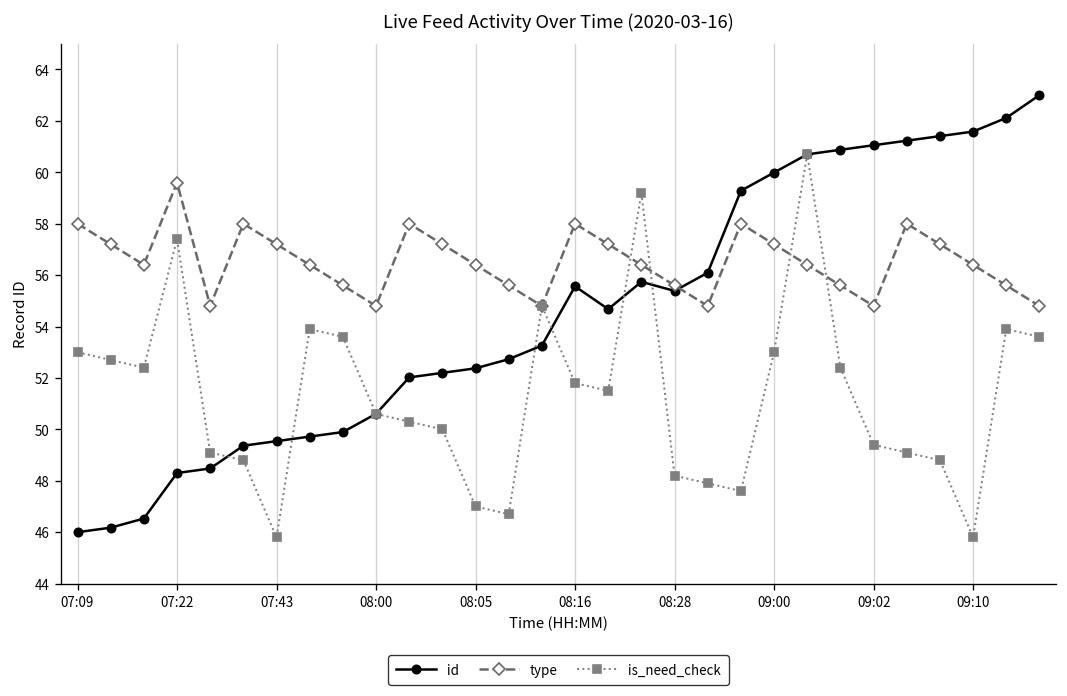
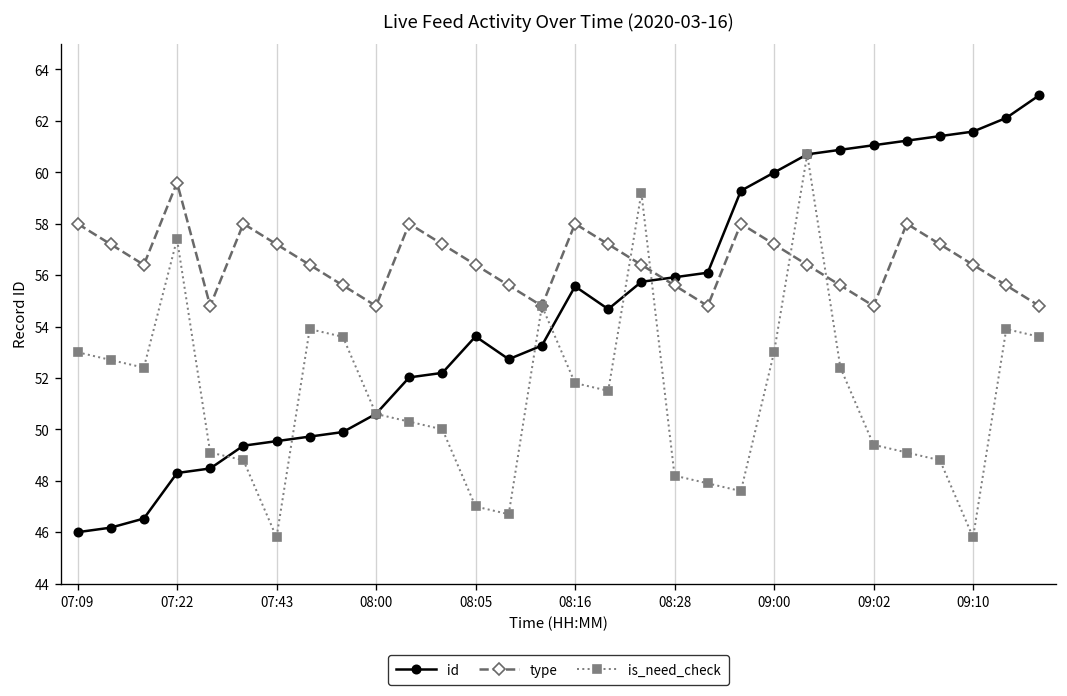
id, 08:05: 52.4 -> 53.6
id, 08:28: 55.4 -> 55.9
